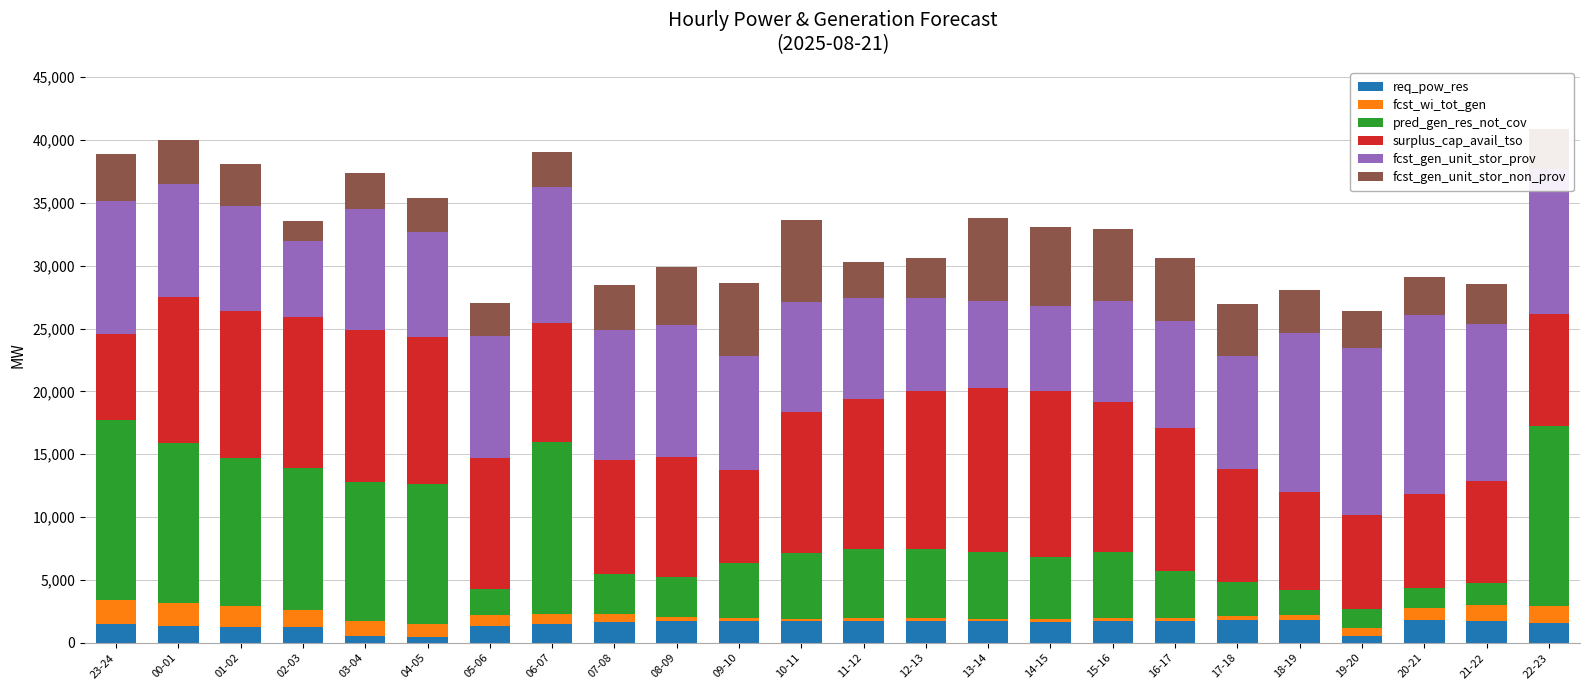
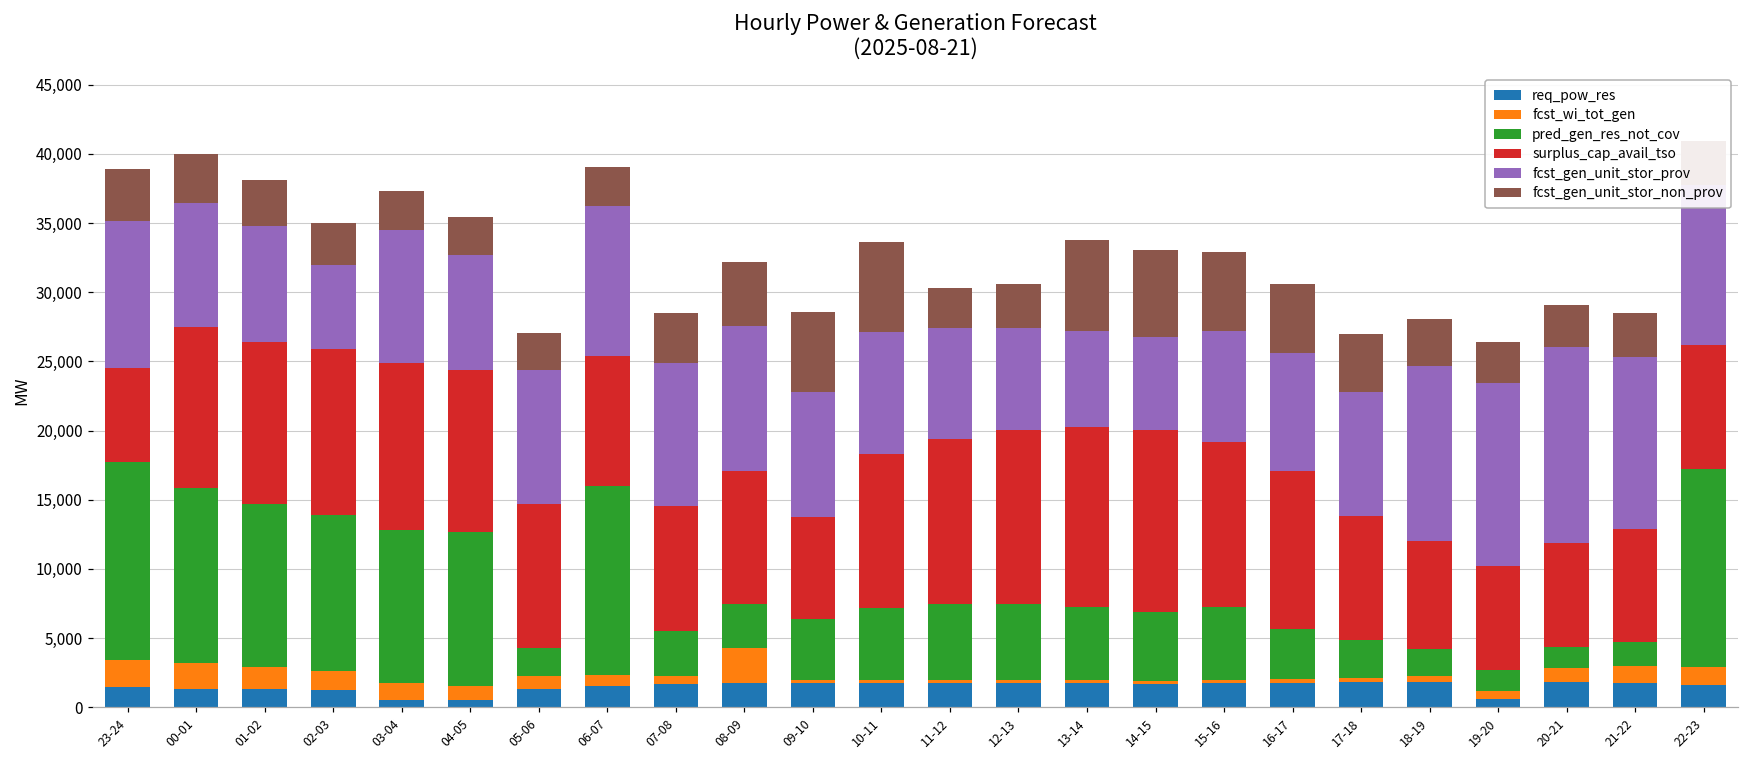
fcst_gen_unit_stor_non_prov, 02-03: 1,600 -> 3,100
fcst_wi_tot_gen, 08-09: 300 -> 2,600
